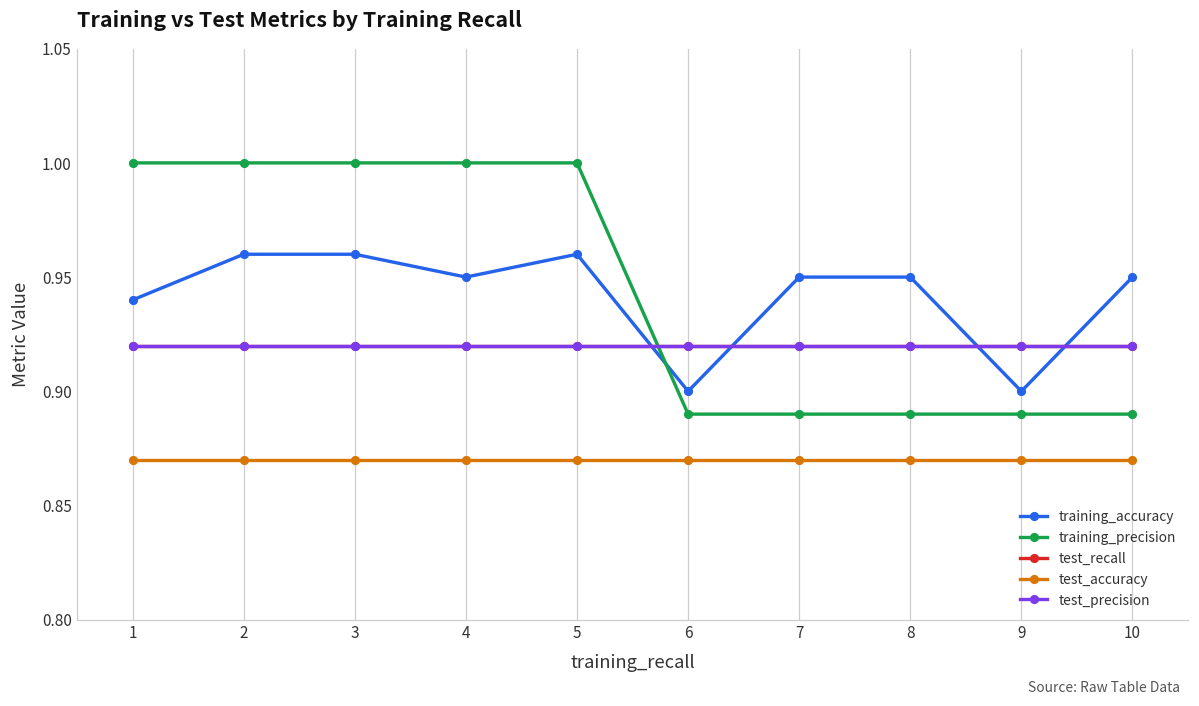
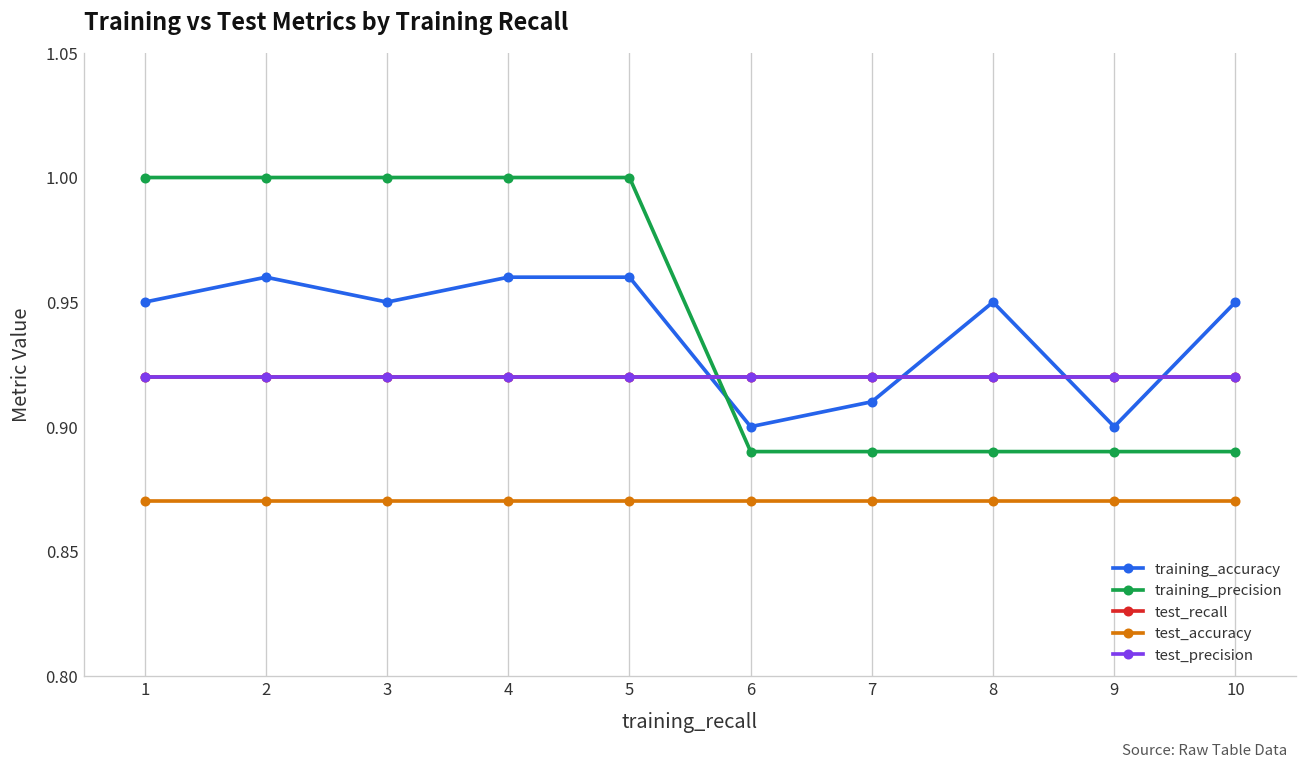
training_accuracy, 1: 0.94 -> 0.95
training_accuracy, 3: 0.96 -> 0.95
training_accuracy, 4: 0.95 -> 0.96
training_accuracy, 7: 0.95 -> 0.91
